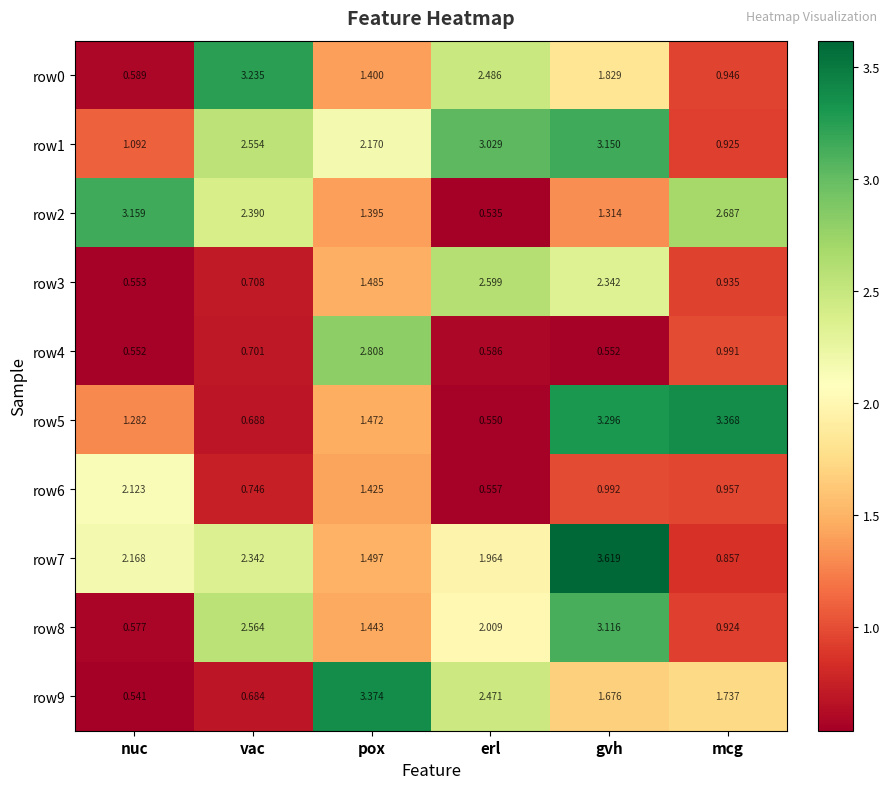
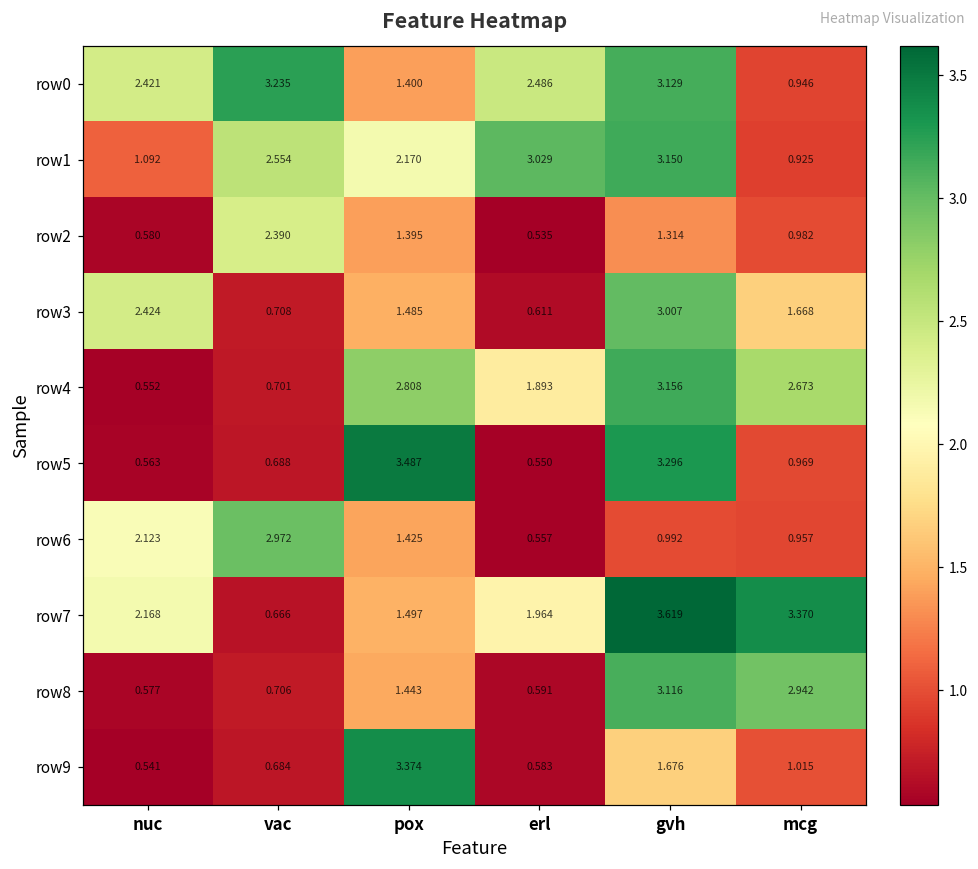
row0, nuc: 0.589 -> 2.421
row0, gvh: 1.829 -> 3.129
row2, nuc: 3.159 -> 0.580
row2, mcg: 2.687 -> 0.982
row3, nuc: 0.553 -> 2.424
row3, erl: 2.599 -> 0.611
row3, gvh: 2.342 -> 3.007
row3, mcg: 0.935 -> 1.668
row4, erl: 0.586 -> 1.893
row4, gvh: 0.552 -> 3.156
row4, mcg: 0.991 -> 2.673
row5, nuc: 1.282 -> 0.563
row5, pox: 1.472 -> 3.487
row5, mcg: 3.368 -> 0.969
row6, vac: 0.746 -> 2.972
row7, vac: 2.342 -> 0.666
row7, mcg: 0.857 -> 3.370
row8, vac: 2.564 -> 0.706
row8, erl: 2.009 -> 0.591
row8, mcg: 0.924 -> 2.942
row9, erl: 2.471 -> 0.583
row9, mcg: 1.737 -> 1.015
